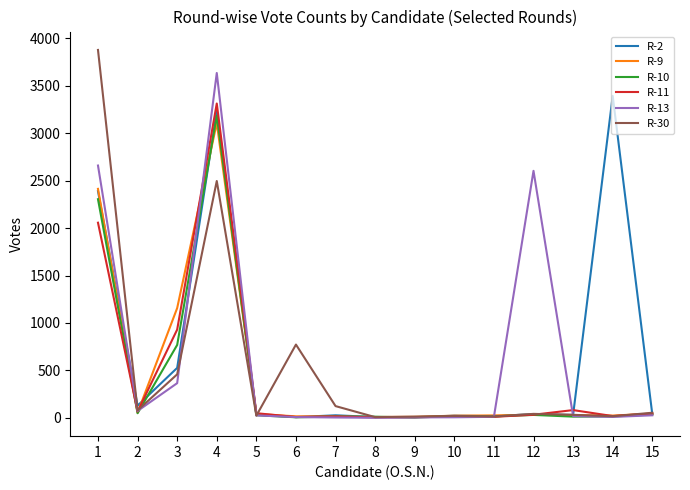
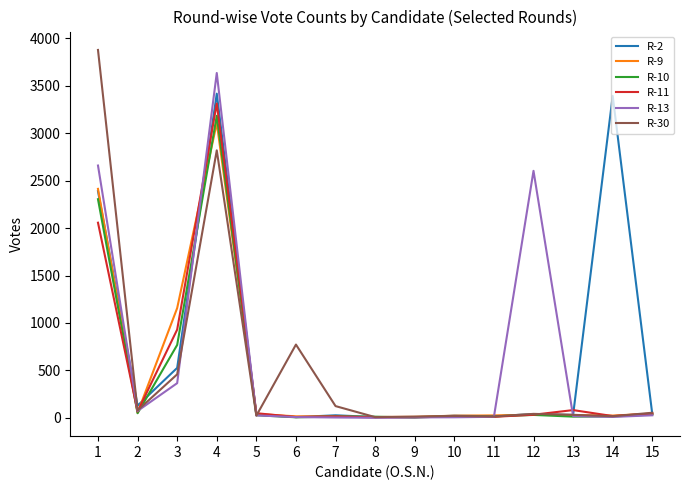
R-2, 4: 3200 -> 3400
R-30, 4: 2500 -> 2800
